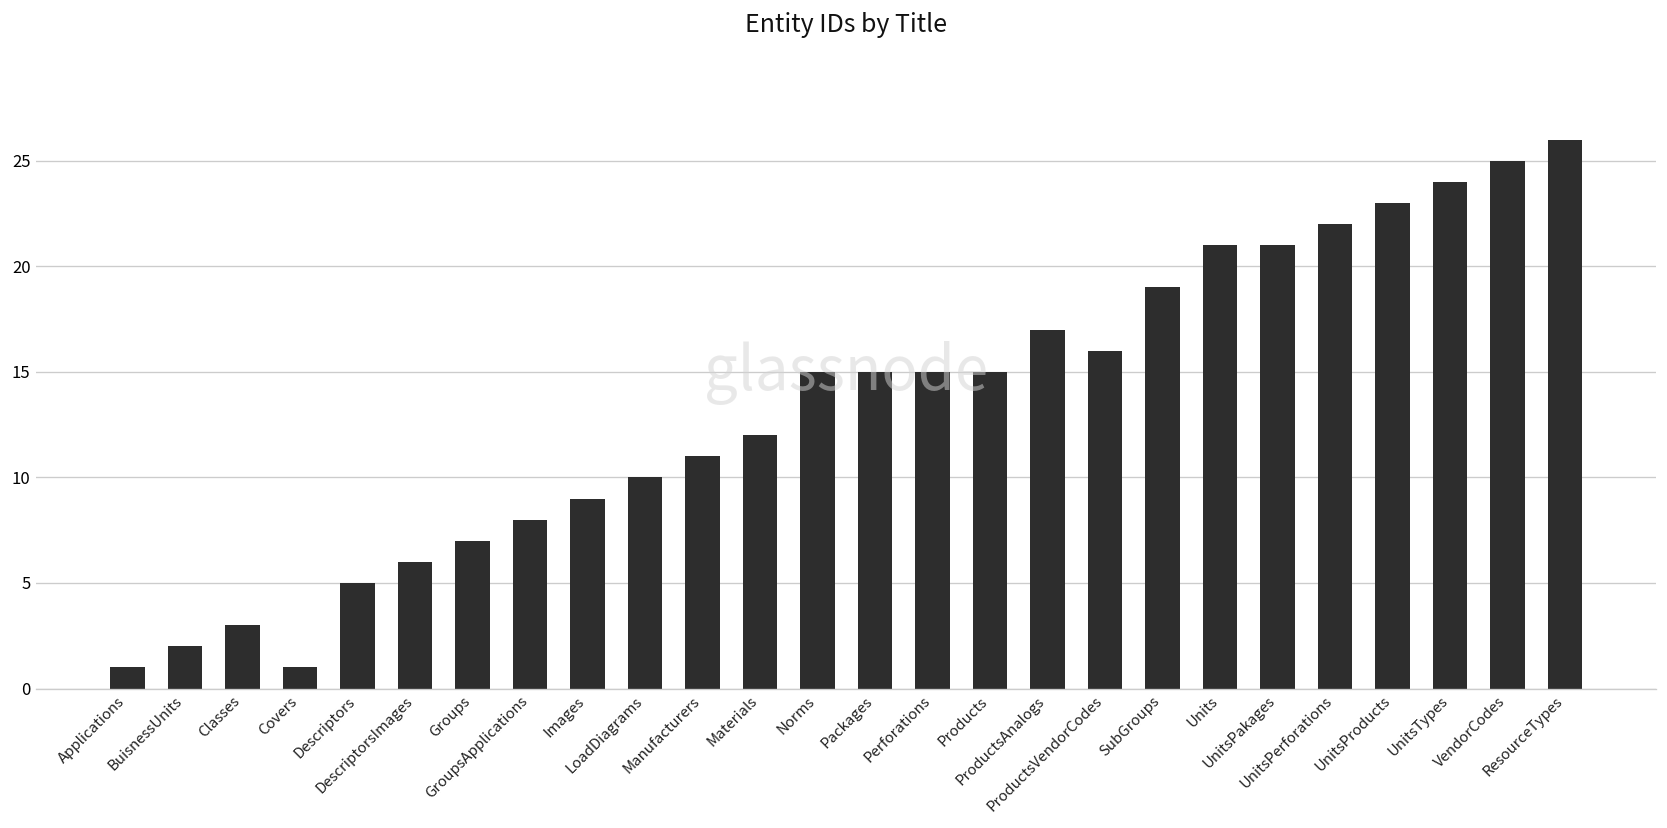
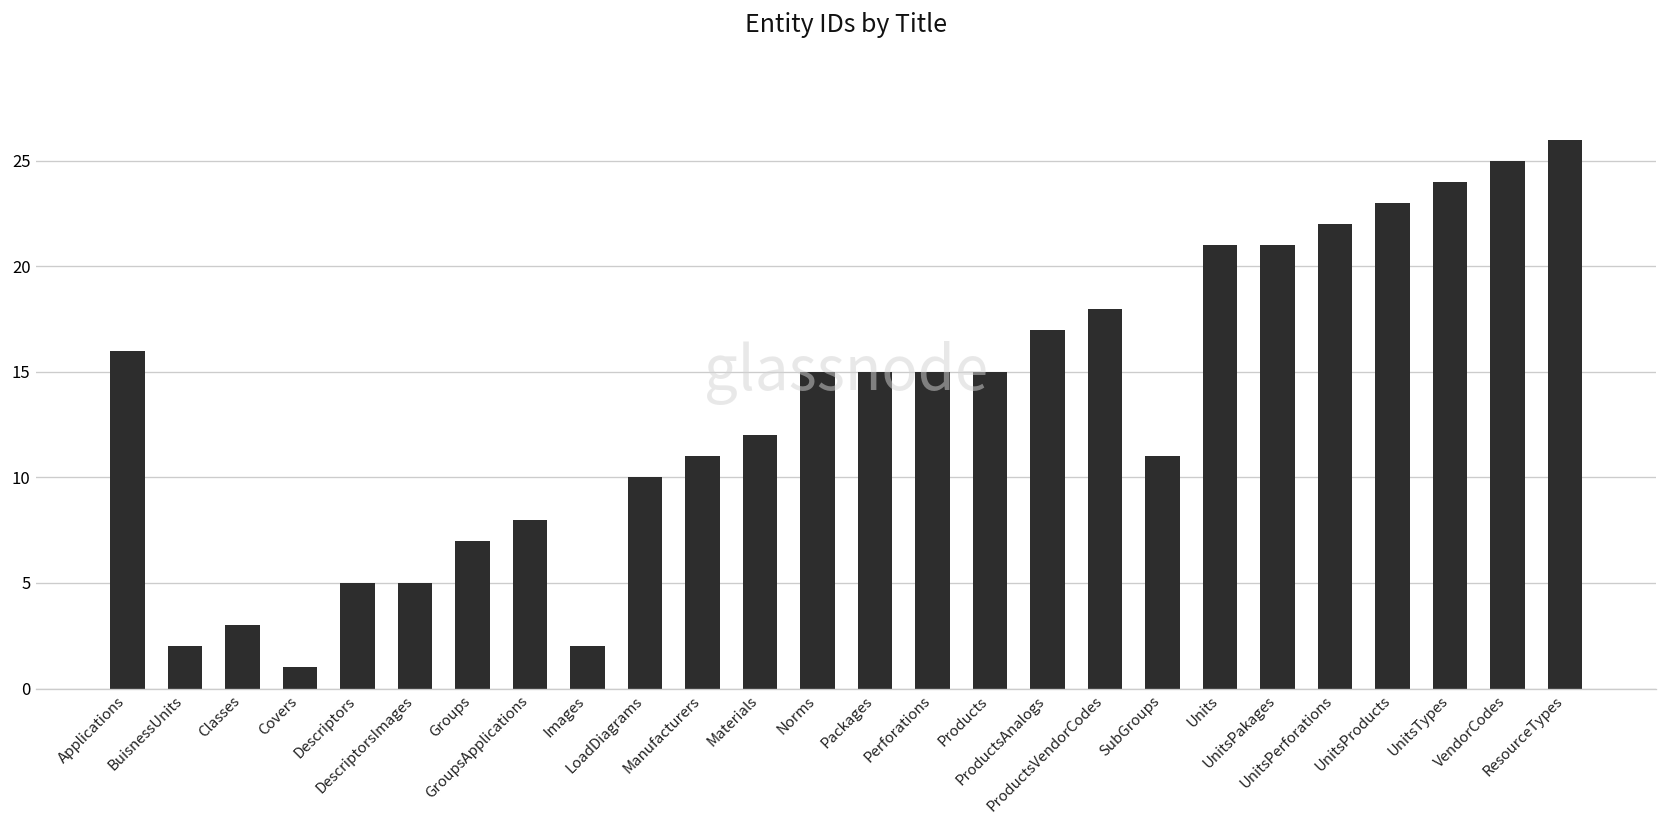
Applications: 1 -> 16
DescriptorsImages: 6 -> 5
Images: 9 -> 2
ProductsVendorCodes: 16 -> 18
SubGroups: 19 -> 11
